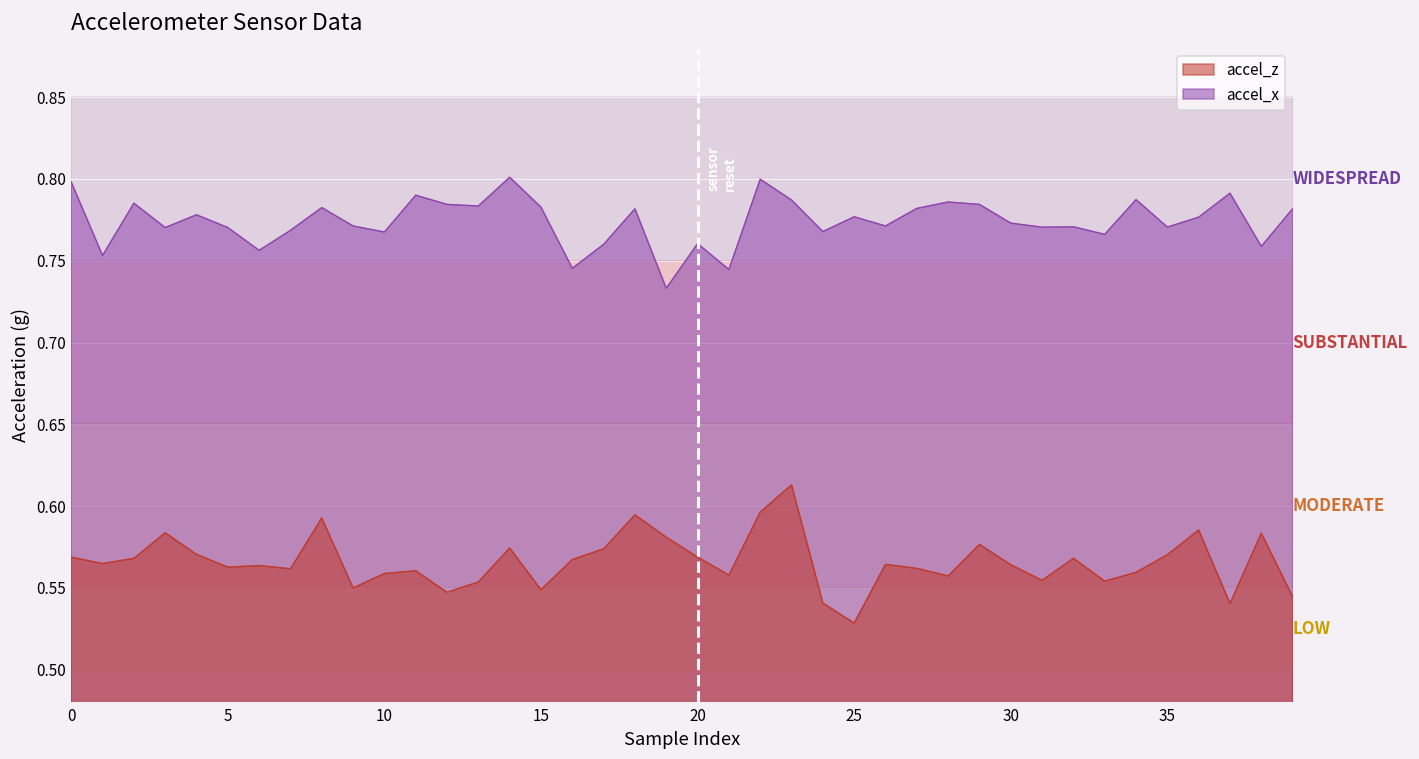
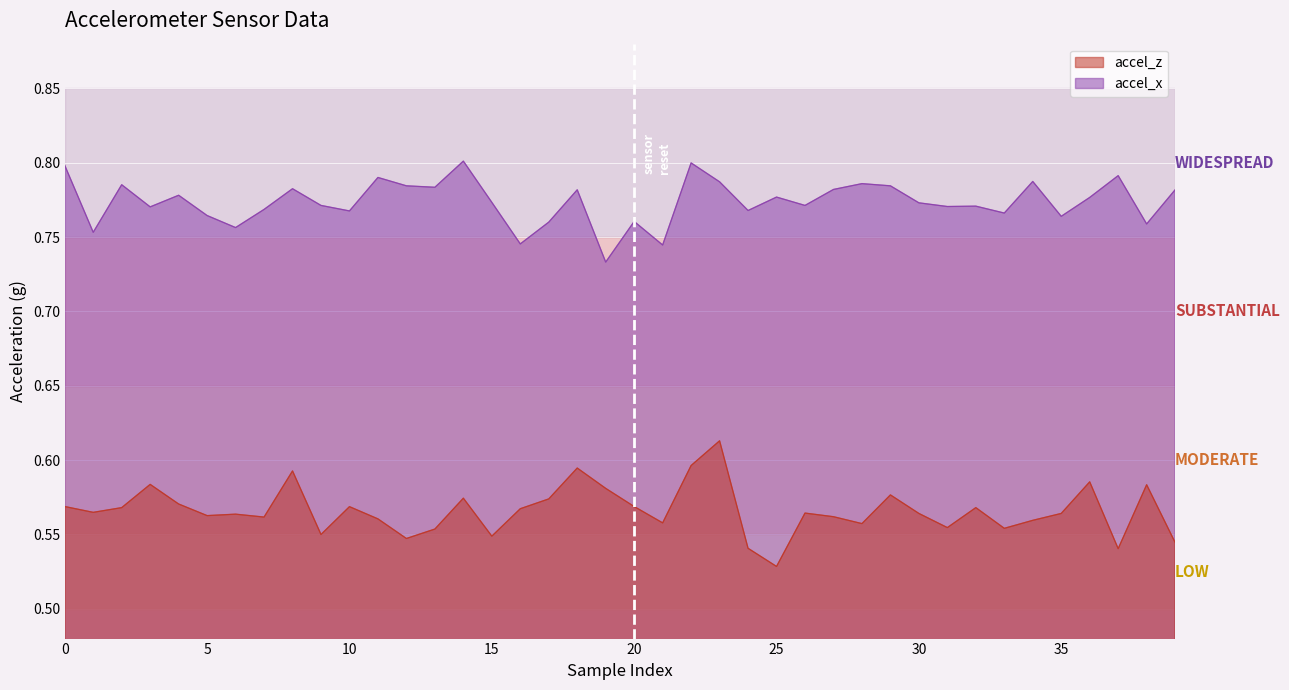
accel_x, 5: 0.770 -> 0.764
accel_z, 10: 0.559 -> 0.569
accel_x, 15: 0.783 -> 0.773
accel_z, 35: 0.570 -> 0.564
accel_x, 35: 0.771 -> 0.764
